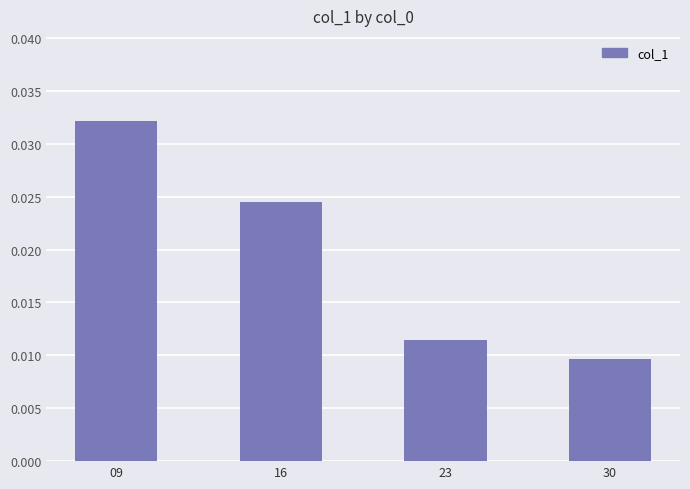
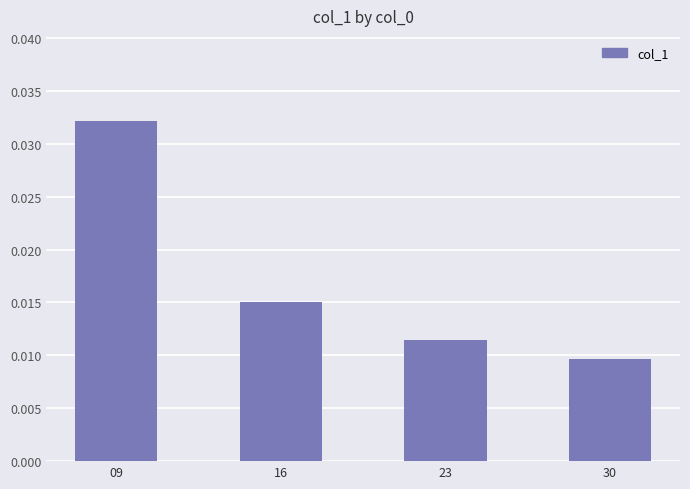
16: 0.0245 -> 0.0150
